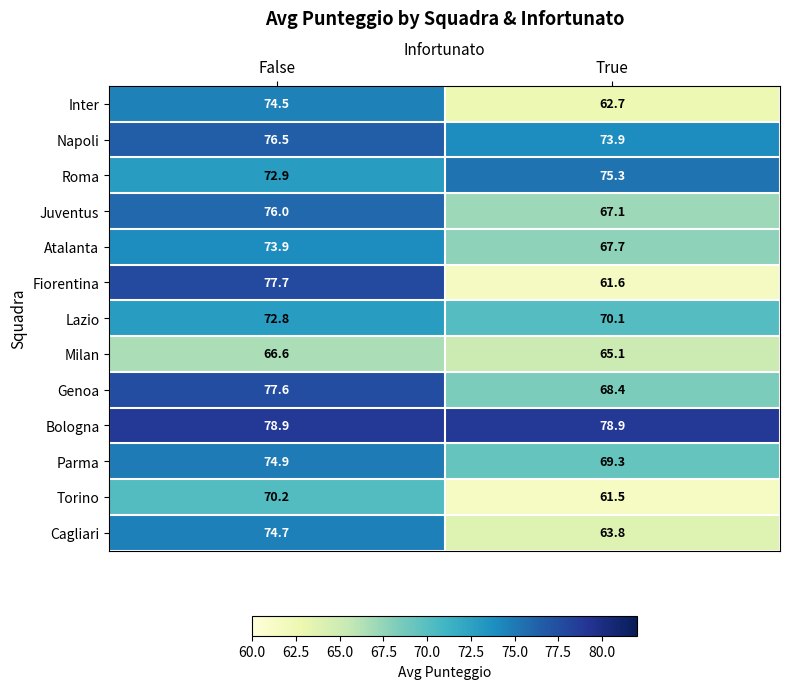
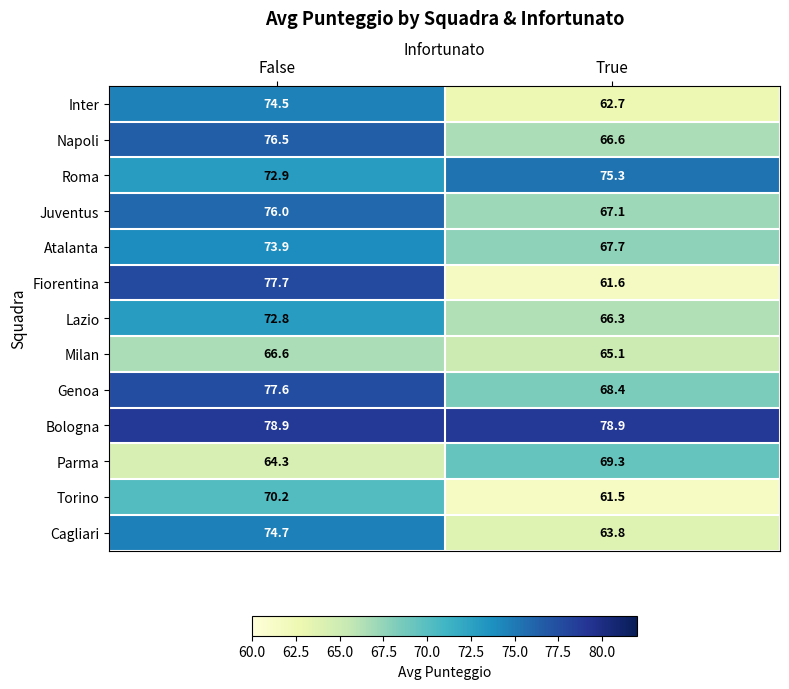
Napoli, True: 73.9 -> 66.6
Lazio, True: 70.1 -> 66.3
Parma, False: 74.9 -> 64.3
